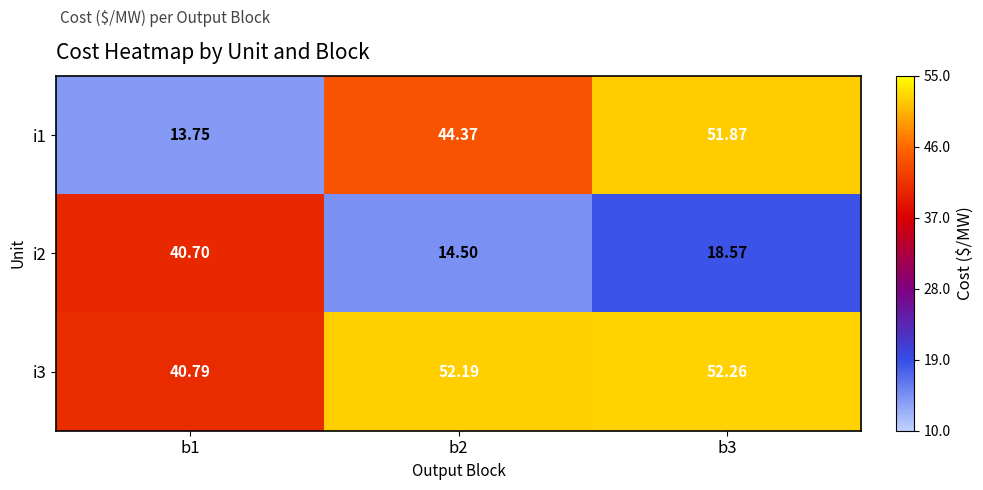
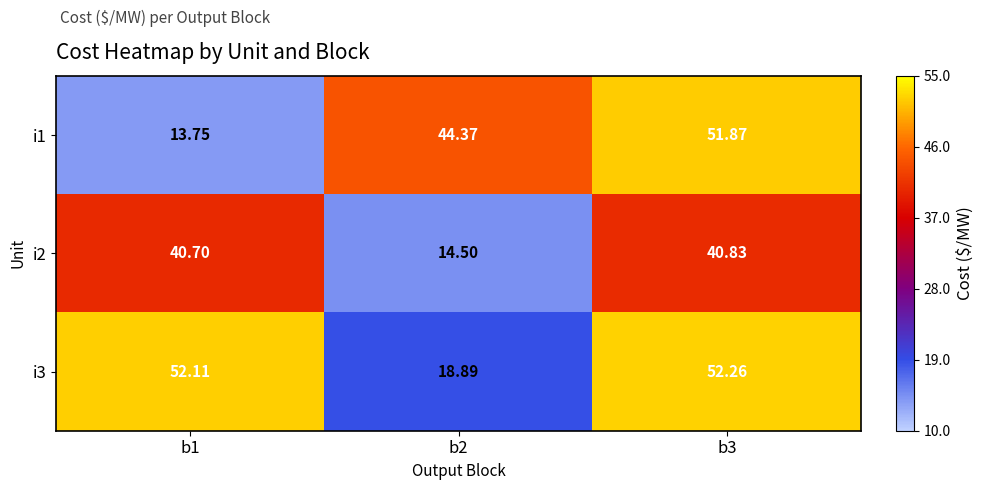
i2, b3: 18.57 -> 40.83
i3, b1: 40.79 -> 52.11
i3, b2: 52.19 -> 18.89
